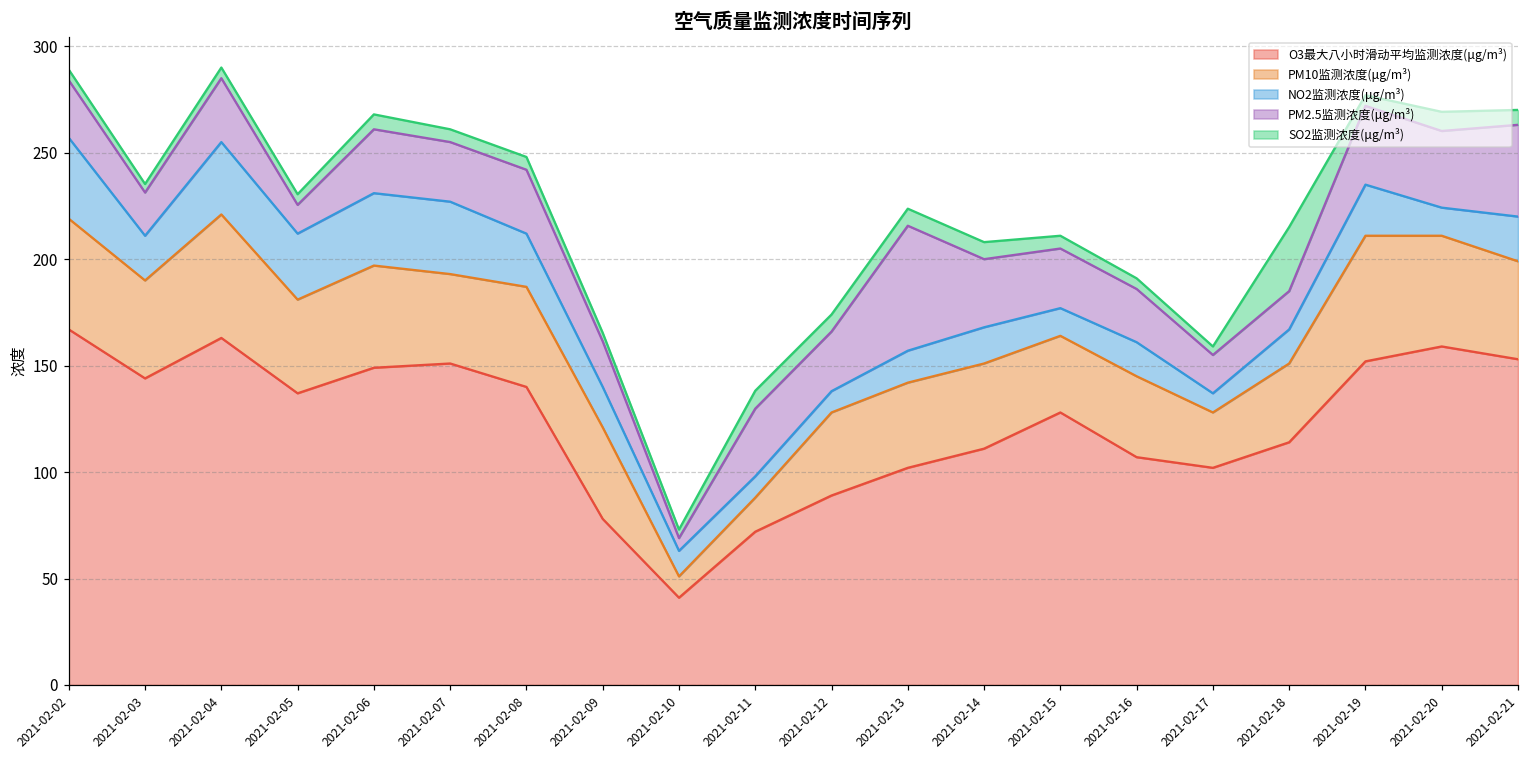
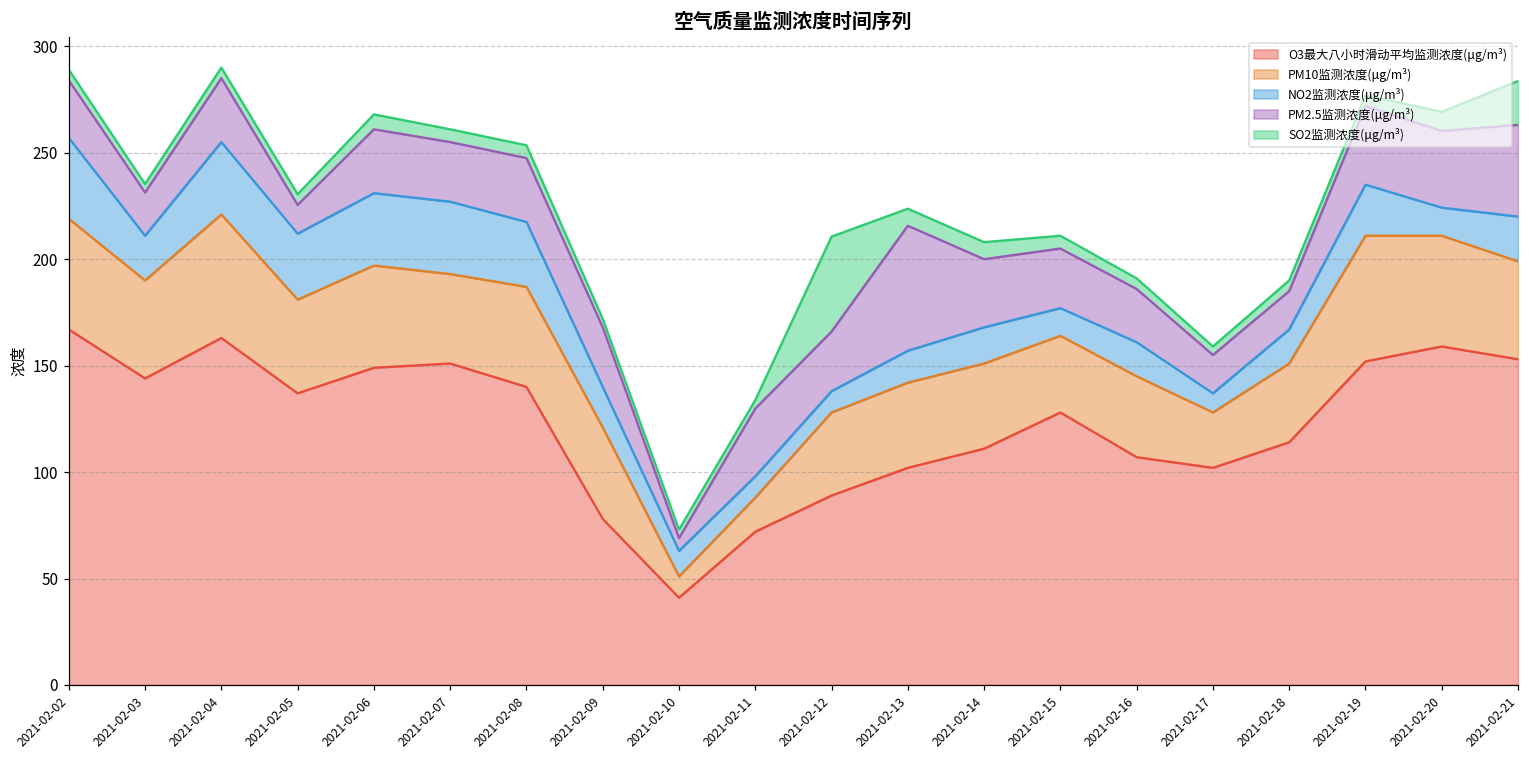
NO2监测浓度(μg/m³), 2021-02-08: 25 -> 31
PM2.5监测浓度(μg/m³), 2021-02-09: 21 -> 28
SO2监测浓度(μg/m³), 2021-02-11: 8 -> 4
SO2监测浓度(μg/m³), 2021-02-12: 8 -> 45
SO2监测浓度(μg/m³), 2021-02-18: 30 -> 5
SO2监测浓度(μg/m³), 2021-02-21: 7 -> 21
